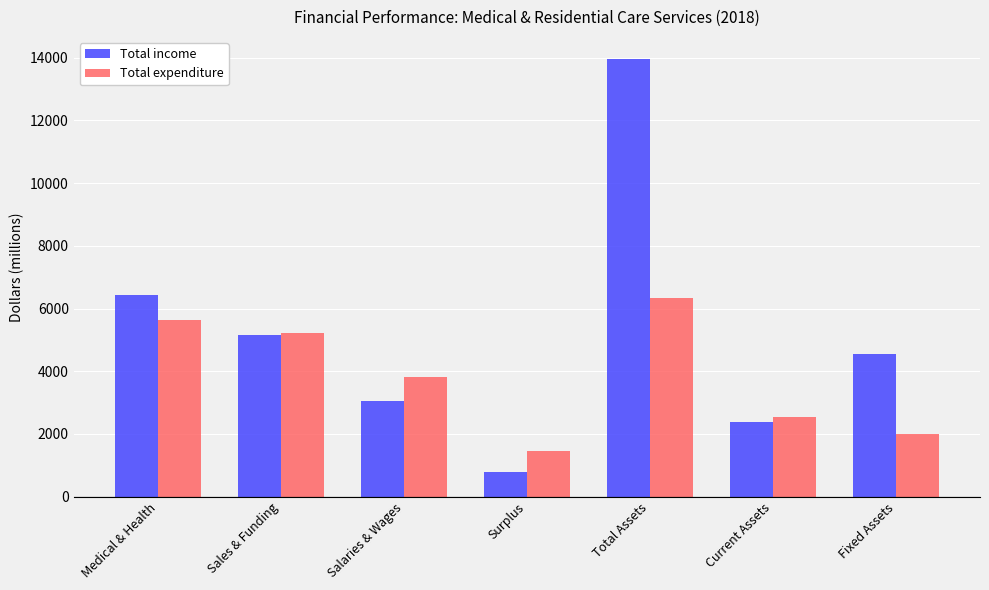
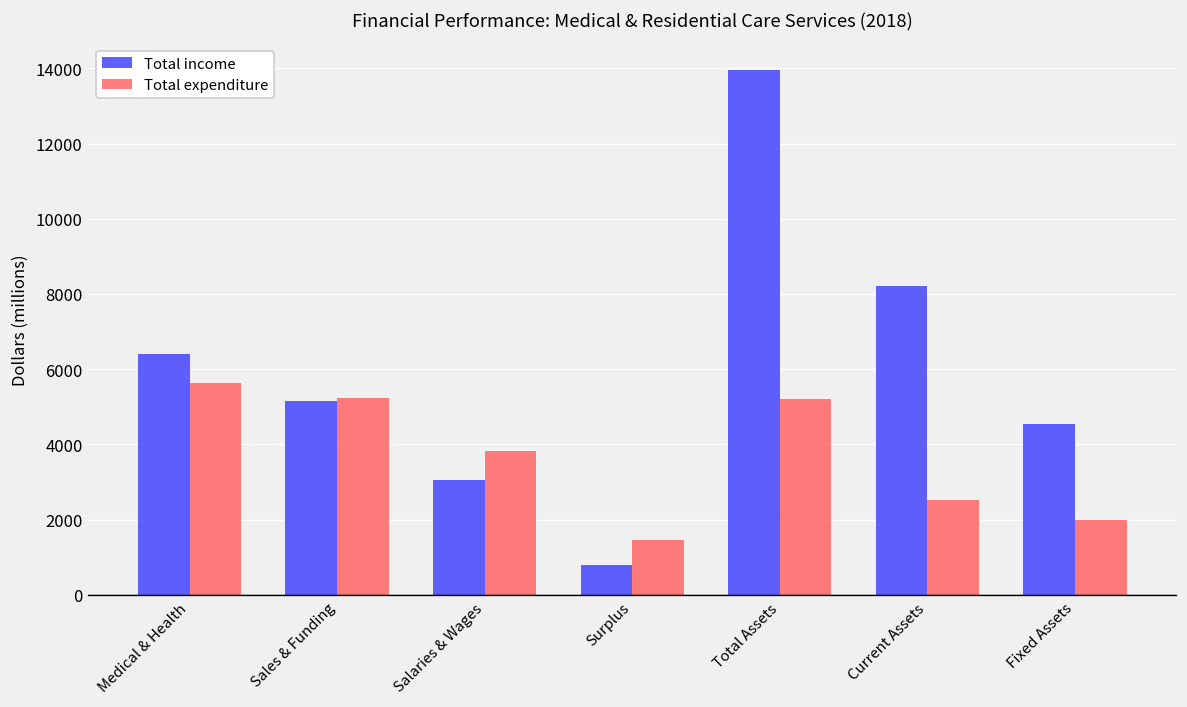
Total expenditure, Total Assets: 6300 -> 5200
Total income, Current Assets: 2400 -> 8200
